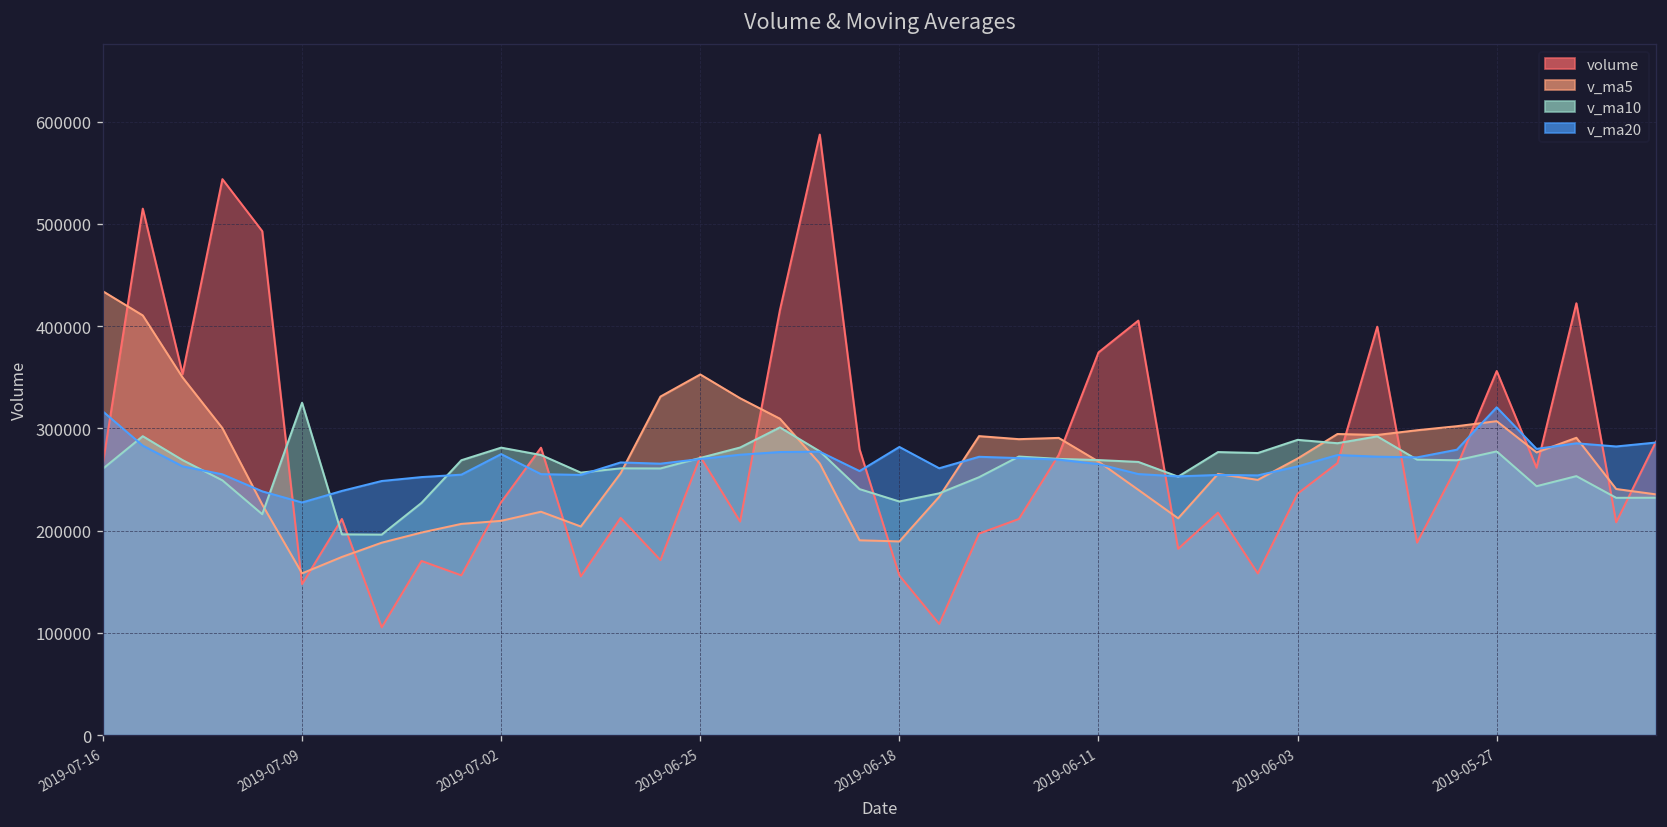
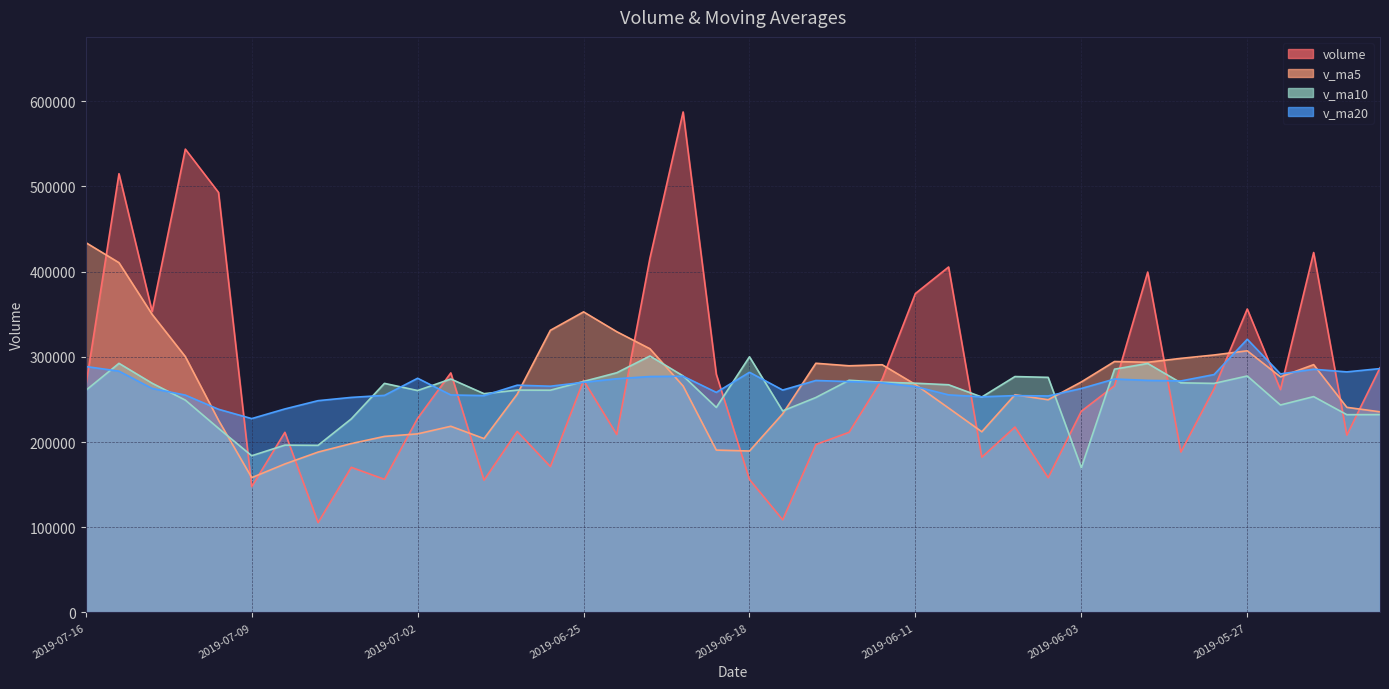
v_ma20, 2019-07-16: 320000 -> 290000
v_ma10, 2019-07-09: 330000 -> 180000
v_ma10, 2019-07-02: 280000 -> 260000
v_ma10, 2019-06-18: 230000 -> 300000
v_ma10, 2019-06-03: 290000 -> 170000
